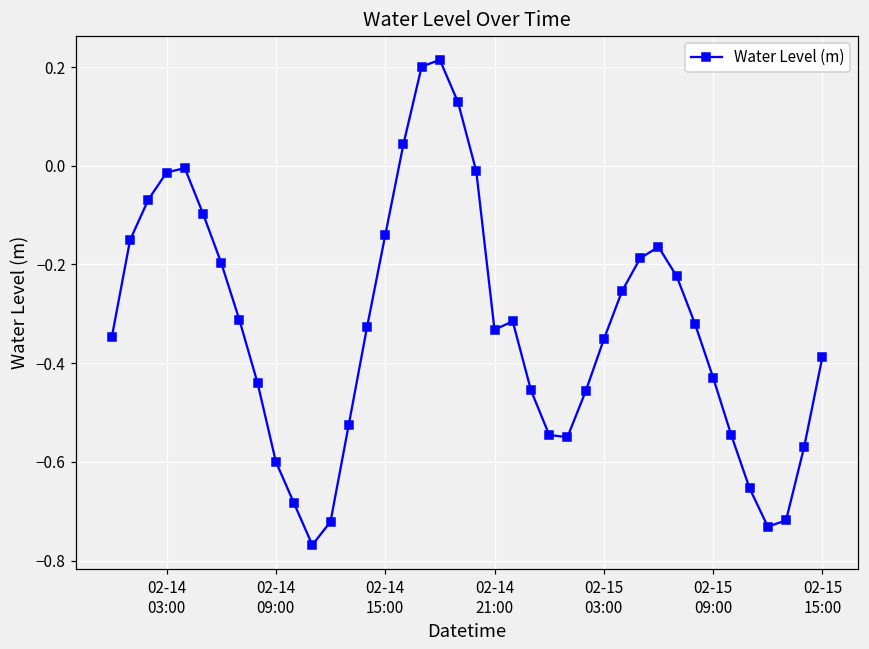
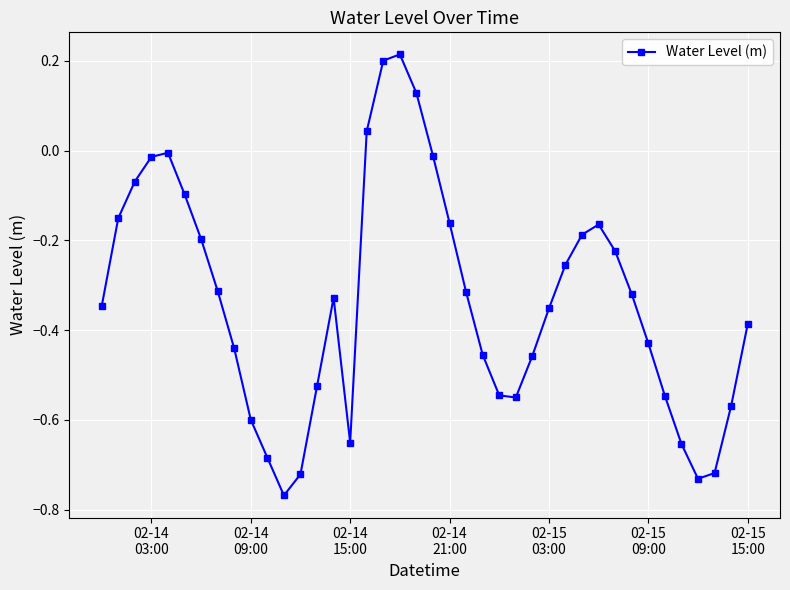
02-14 15:00: -0.14 -> -0.65
02-14 21:00: -0.33 -> -0.16
